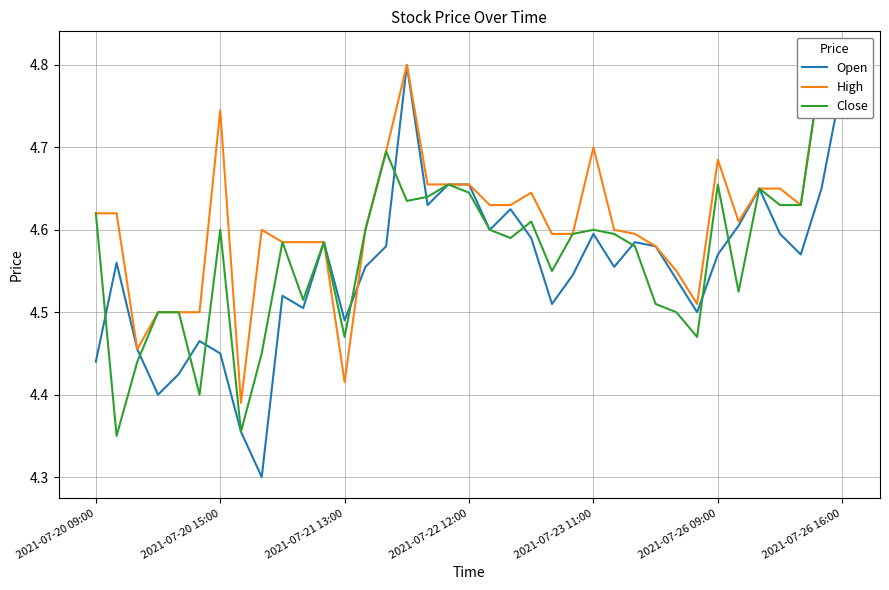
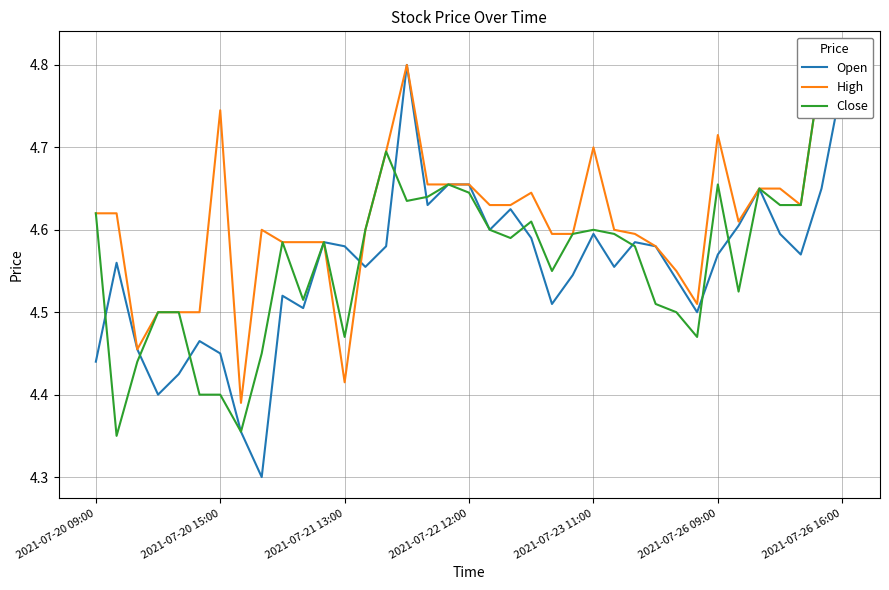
Close, 2021-07-20 15:00: 4.6 -> 4.4
Open, 2021-07-21 13:00: 4.49 -> 4.58
High, 2021-07-26 09:00: 4.69 -> 4.72
